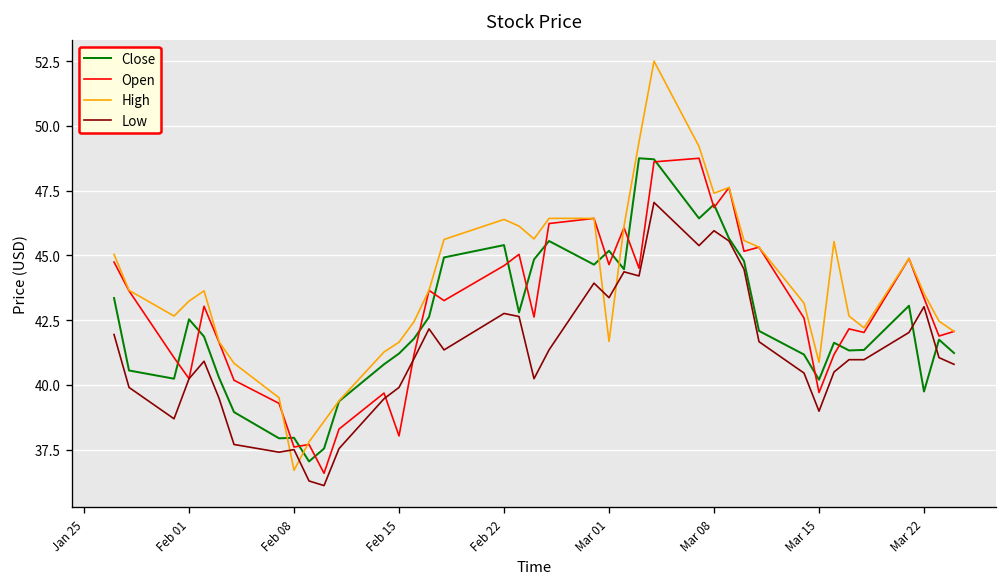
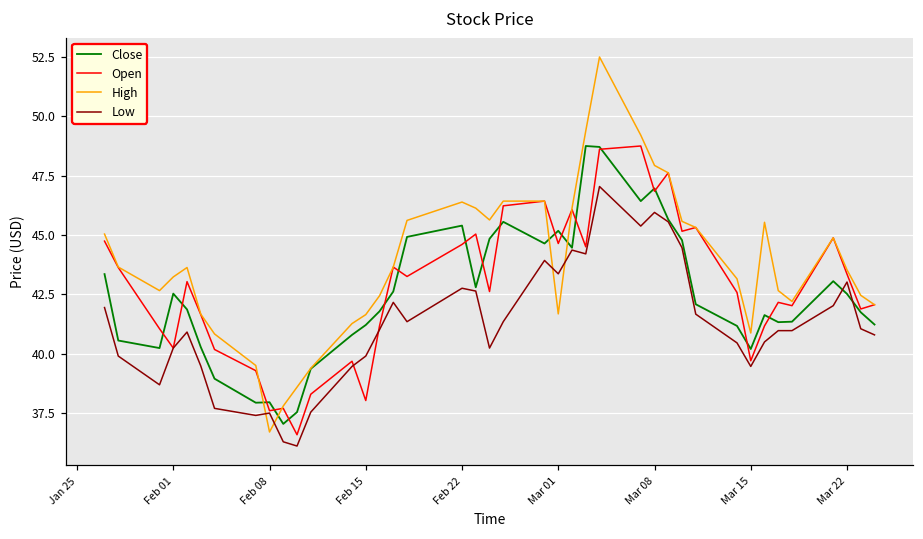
High, Mar 08: 47.4 -> 47.9
Low, Mar 15: 39.0 -> 39.5
Close, Mar 22: 39.7 -> 42.5
